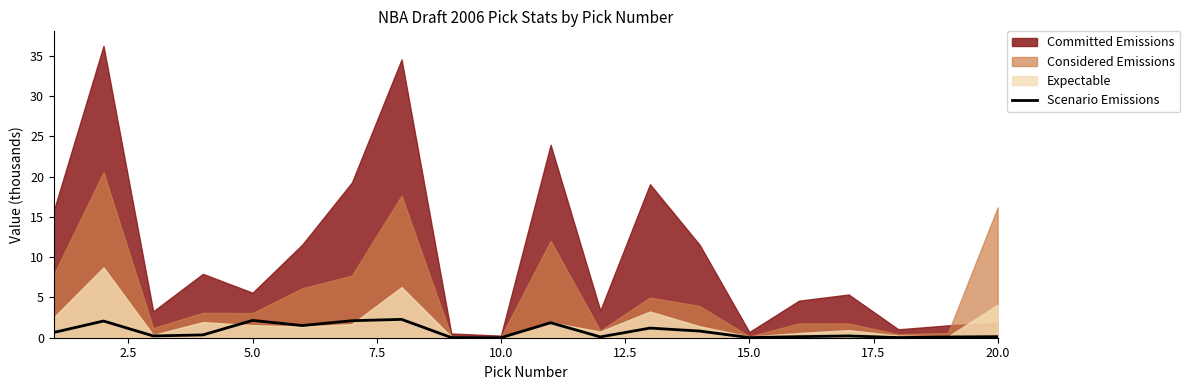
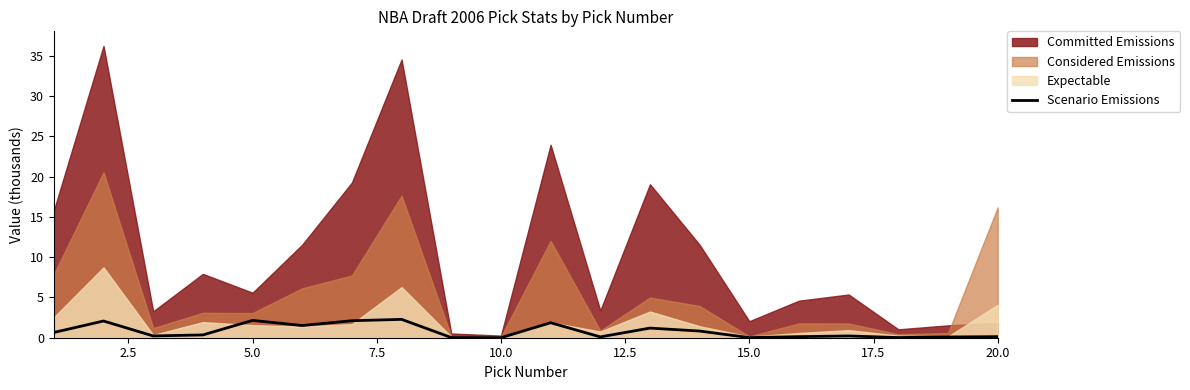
Committed Emissions, 15.0: 1 -> 2
